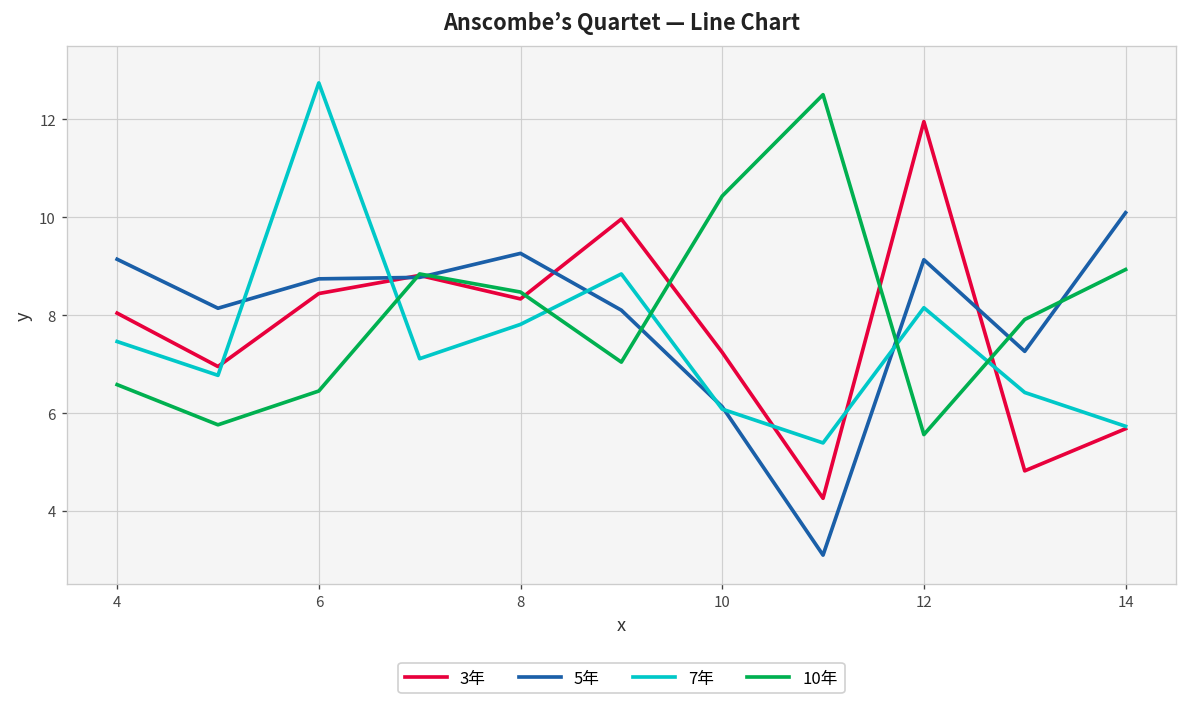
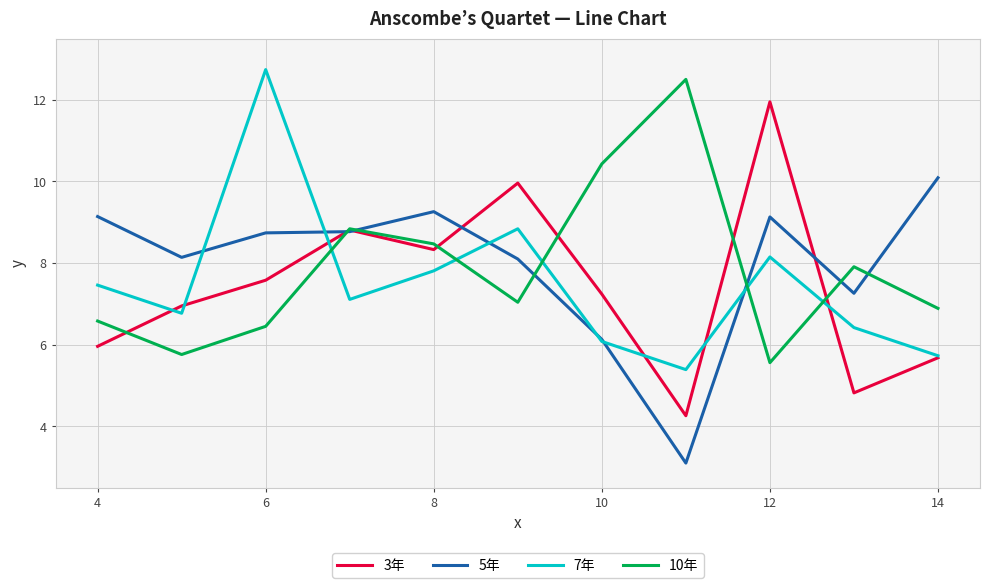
3年, 4: 8.0 -> 6.0
3年, 6: 8.4 -> 7.6
10年, 14: 8.9 -> 6.9
